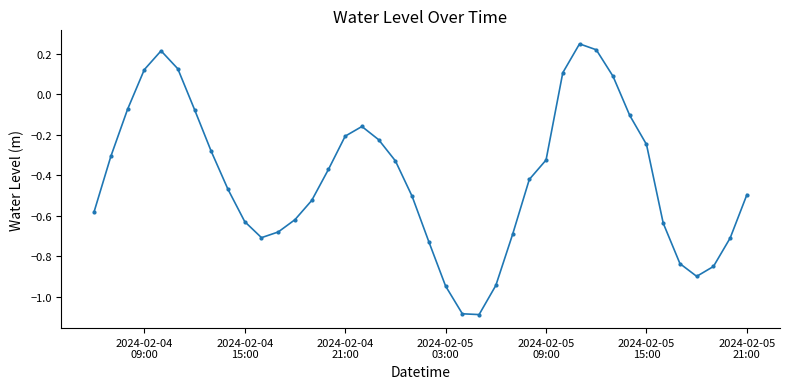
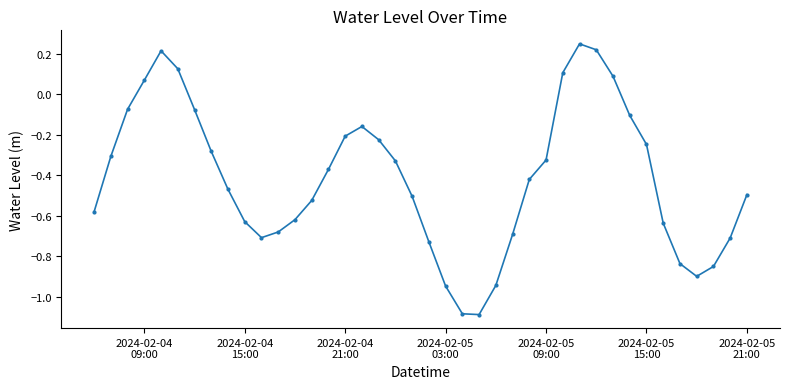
2024-02-04 09:00: 0.12 -> 0.07
